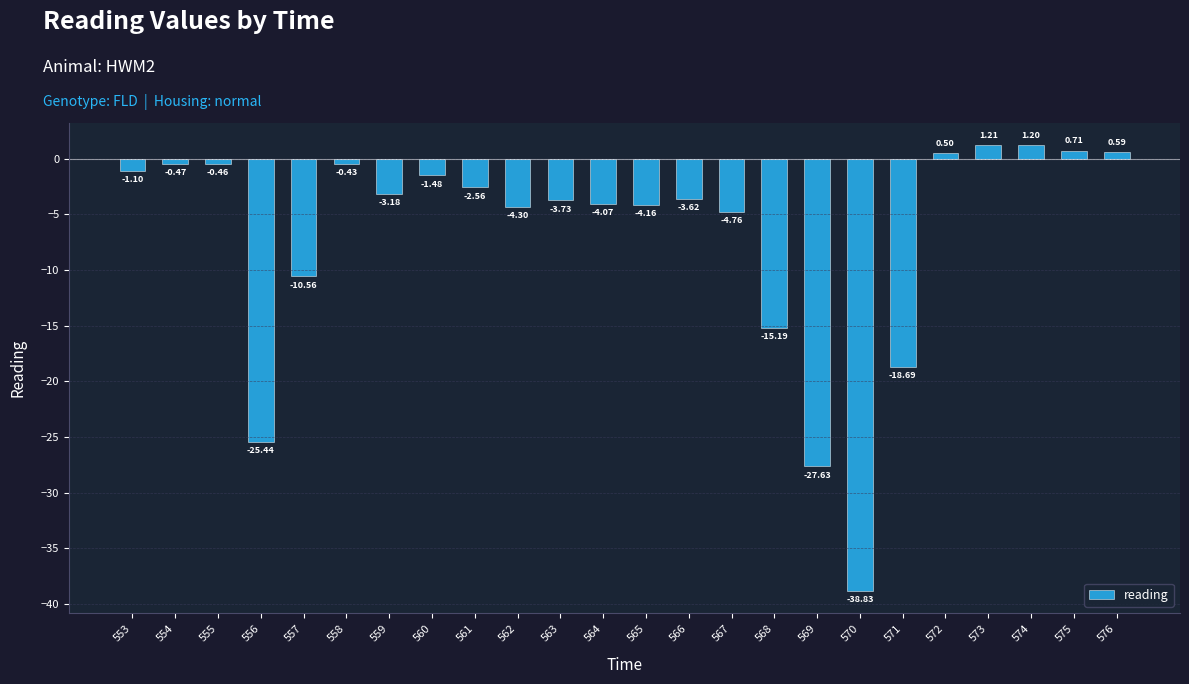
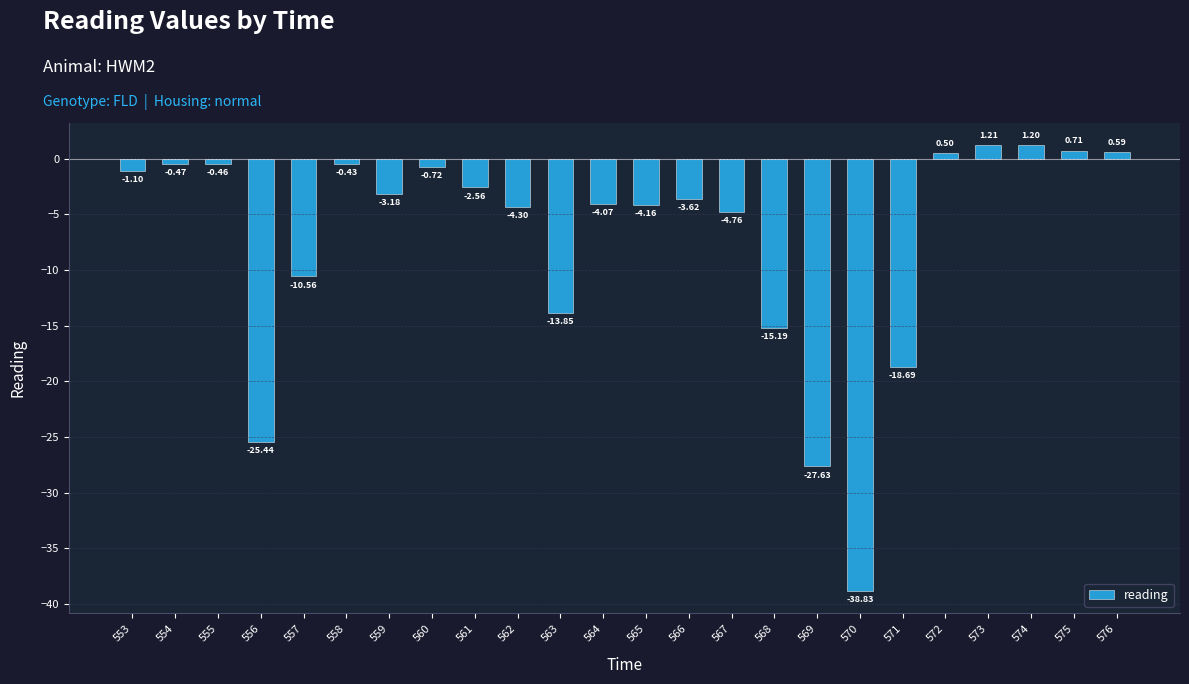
560: -1.48 -> -0.72
563: -3.73 -> -13.85
